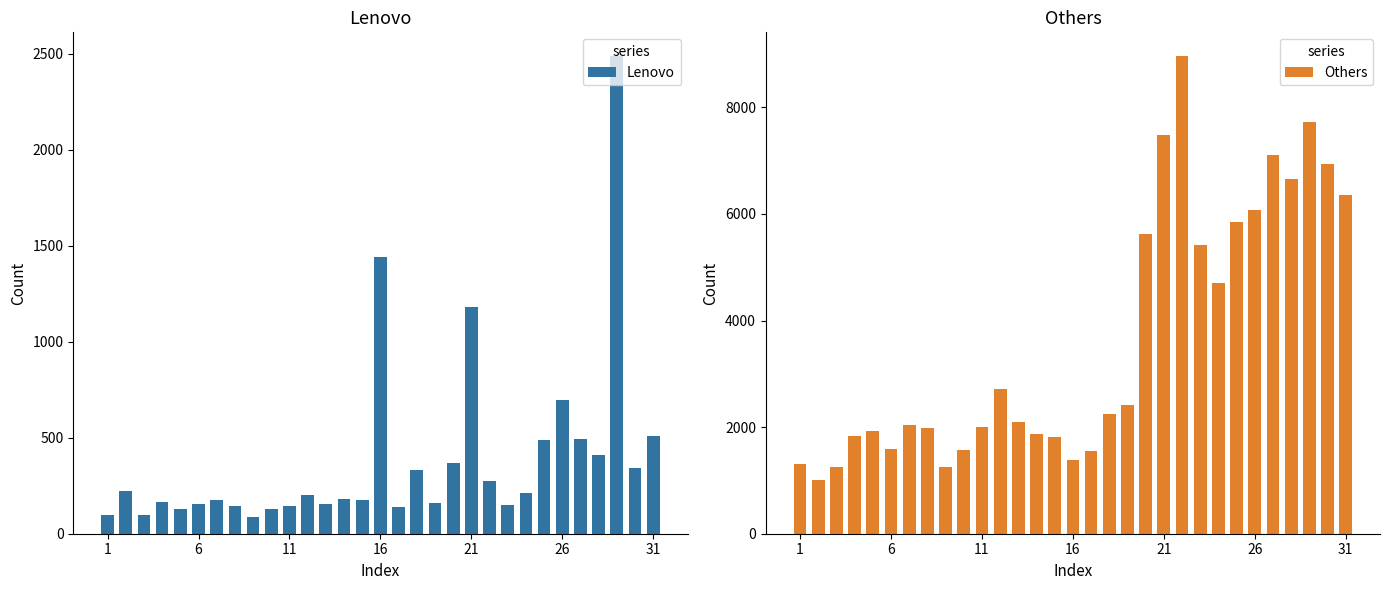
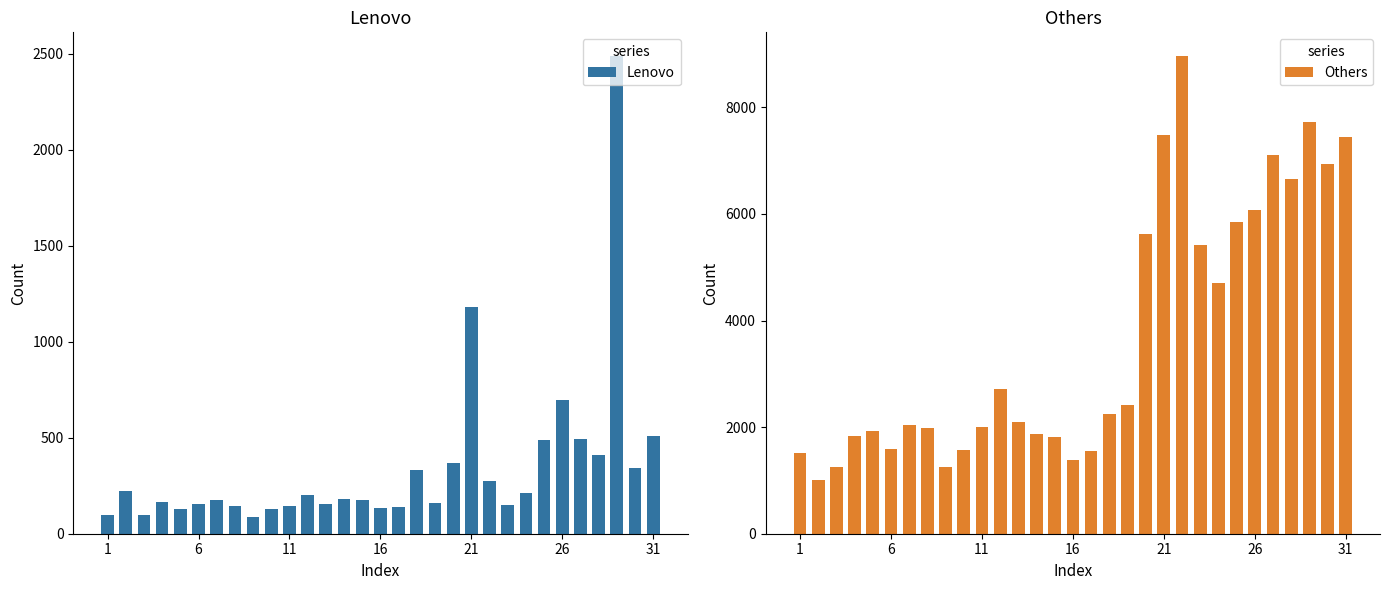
Lenovo, 16: 1440 -> 130
Others, 1: 1300 -> 1500
Others, 31: 6400 -> 7400
